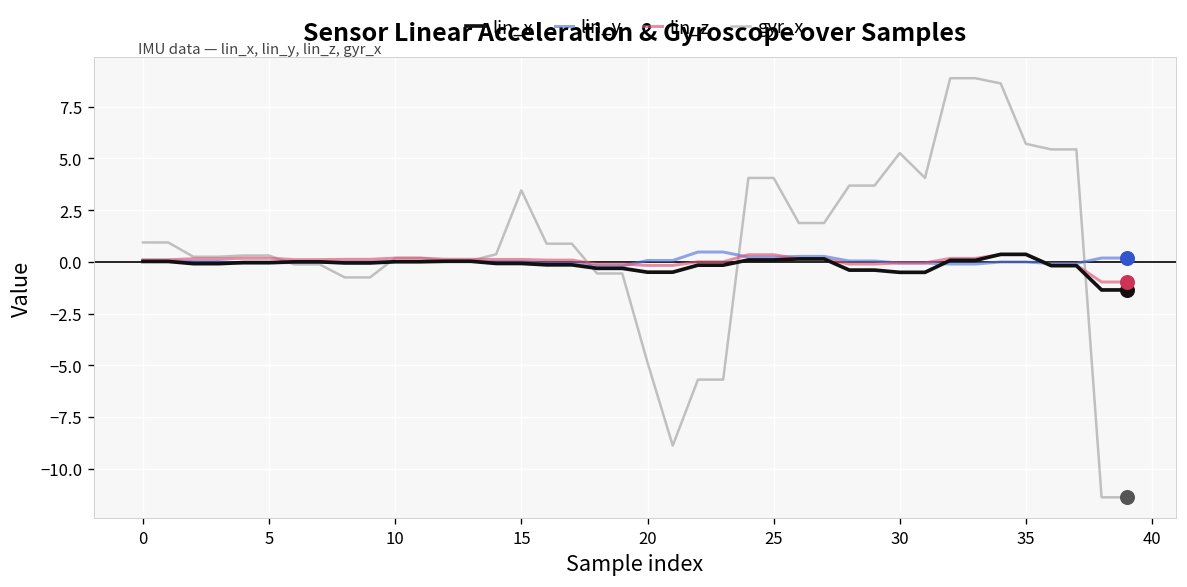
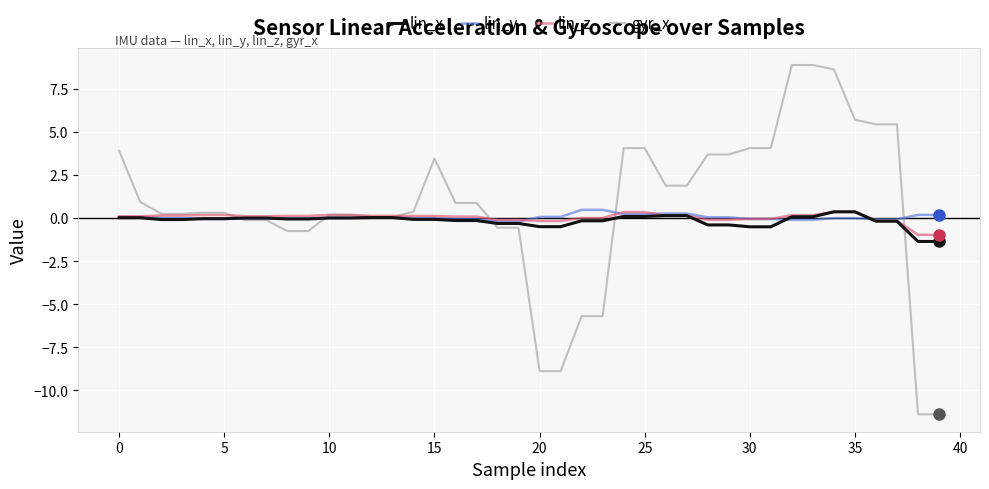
gyr_x, 0: 0.9 -> 3.9
gyr_x, 20: -4.9 -> -8.9
gyr_x, 30: 5.3 -> 4.1
